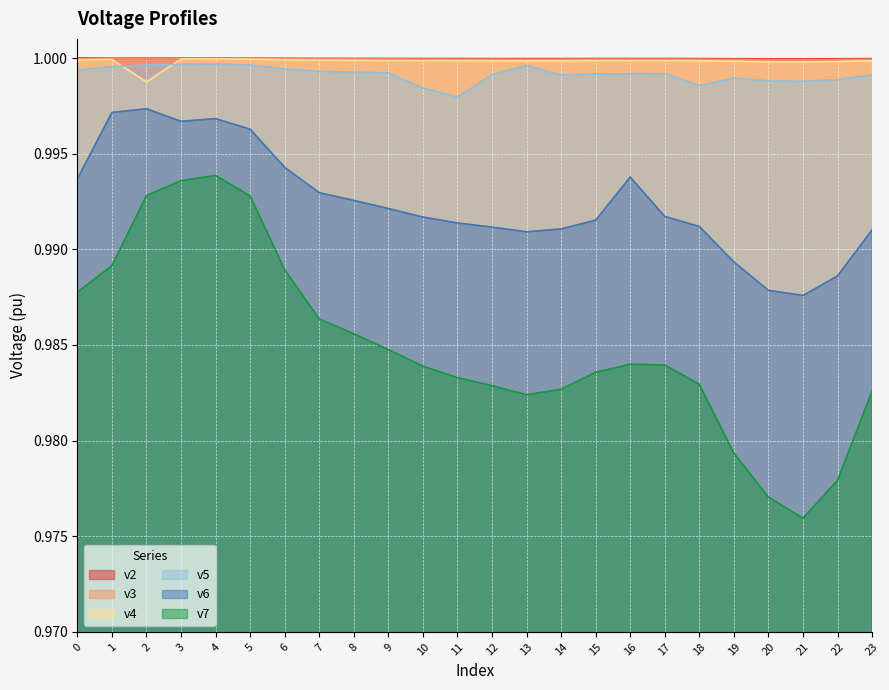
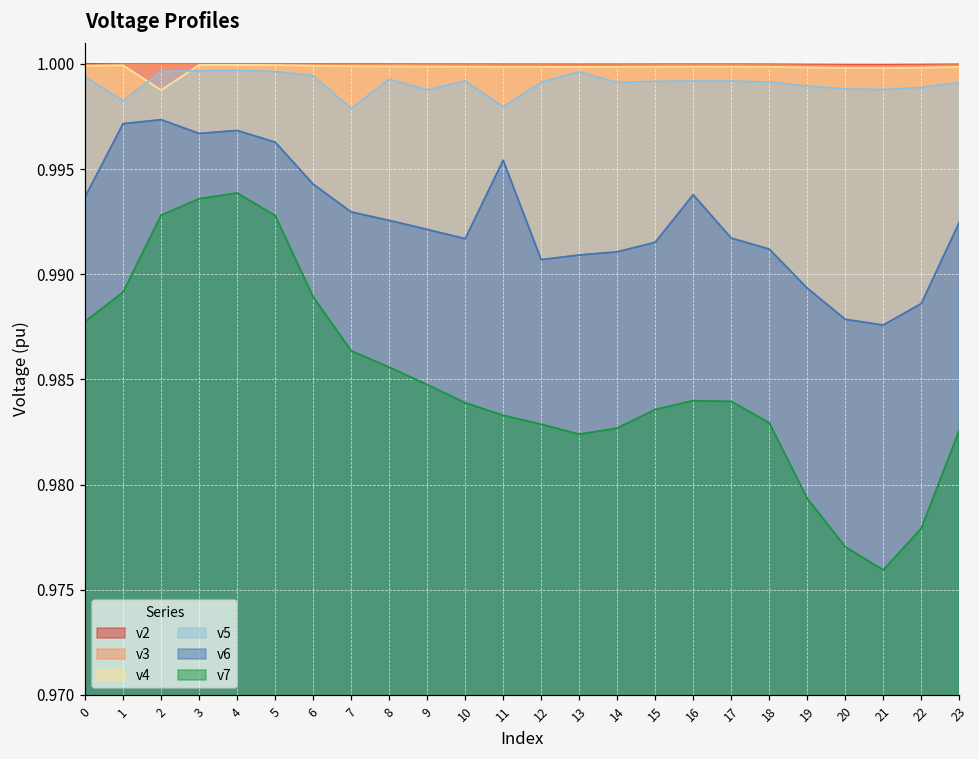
v5, 1: 0.9995 -> 0.9982
v5, 7: 0.9993 -> 0.9979
v5, 9: 0.9992 -> 0.9988
v5, 10: 0.9984 -> 0.9992
v6, 11: 0.9914 -> 0.9954
v6, 12: 0.9912 -> 0.9907
v5, 18: 0.9986 -> 0.9991
v6, 23: 0.9910 -> 0.9925
